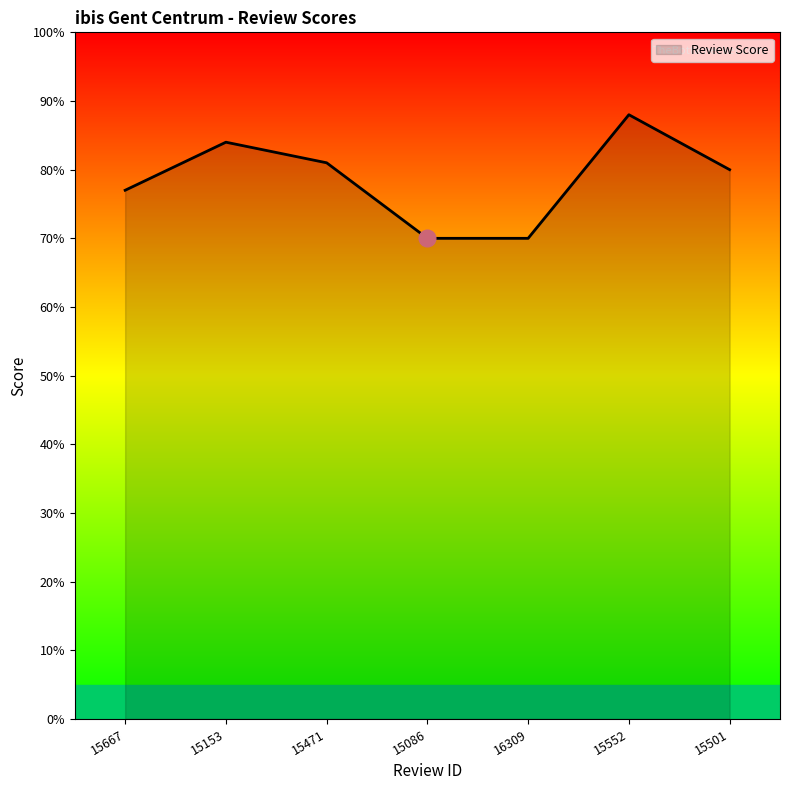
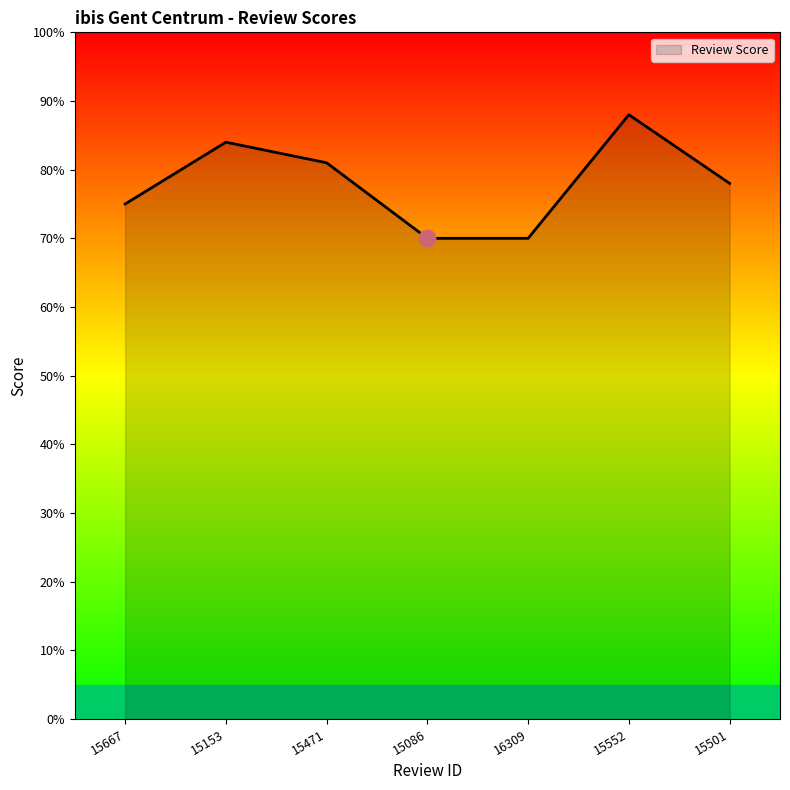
Review Score, 15667: 77% -> 75%
Review Score, 15501: 80% -> 78%
